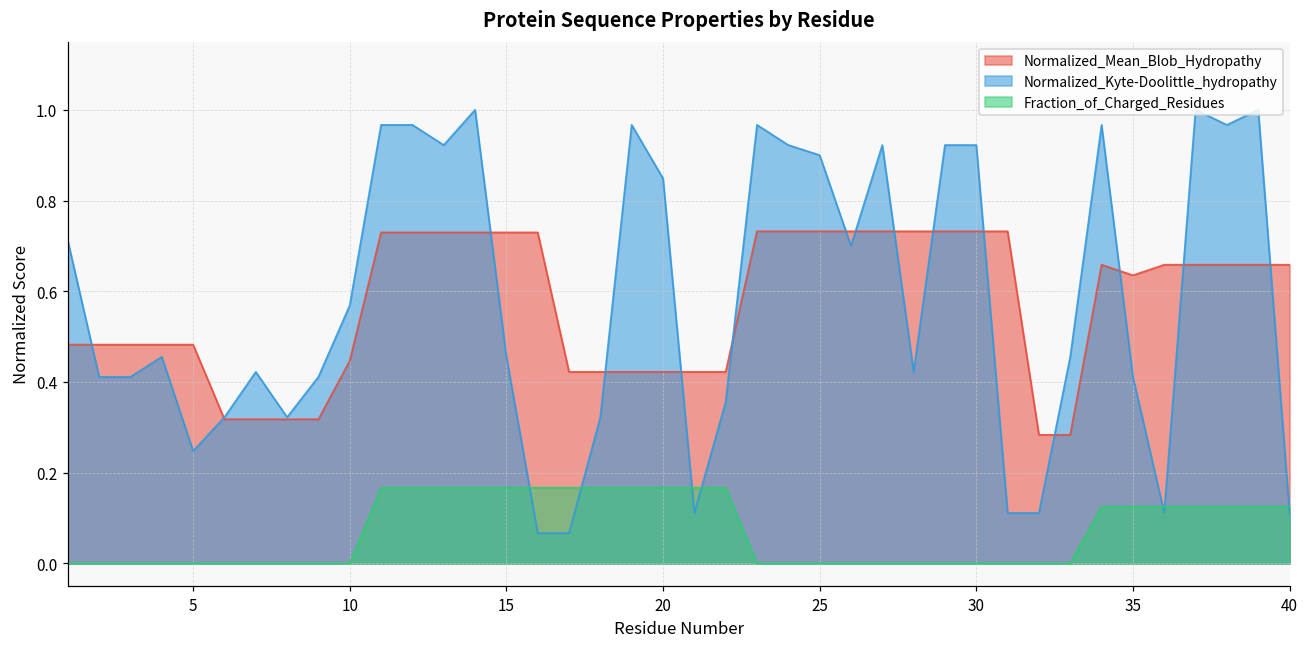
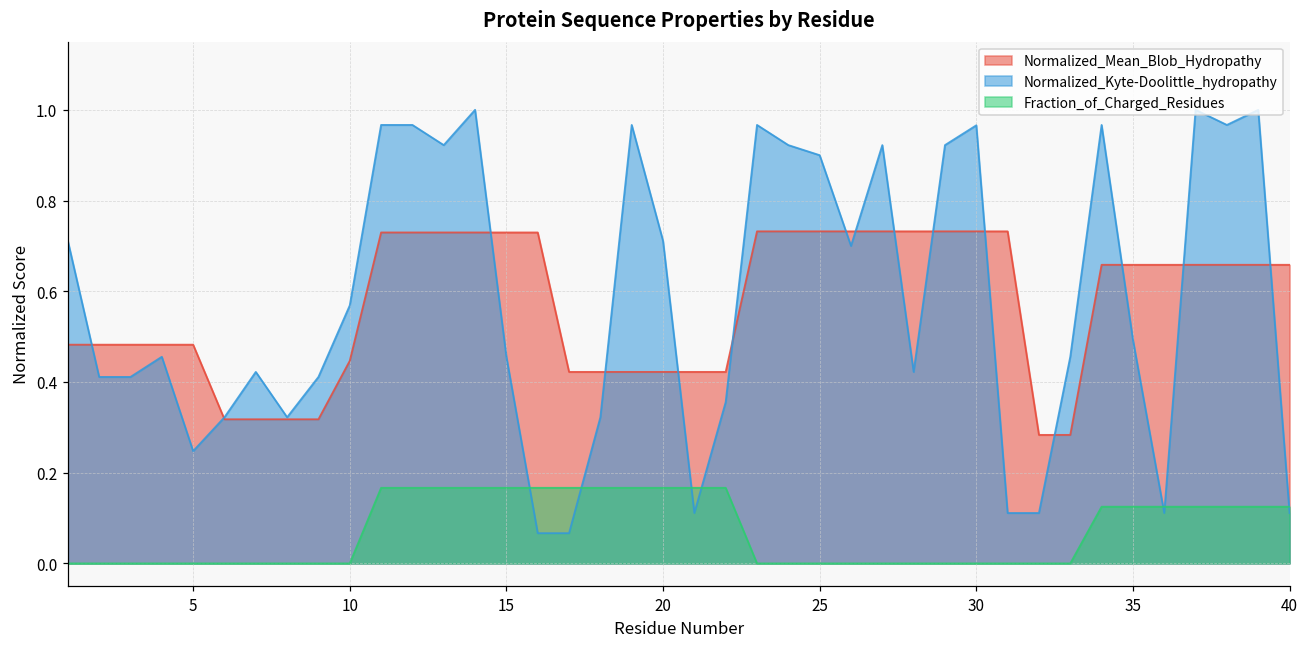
Normalized_Kyte-Doolittle_hydropathy, 20: 0.85 -> 0.71
Normalized_Kyte-Doolittle_hydropathy, 30: 0.92 -> 0.97
Normalized_Mean_Blob_Hydropathy, 35: 0.64 -> 0.66
Normalized_Kyte-Doolittle_hydropathy, 35: 0.41 -> 0.49
